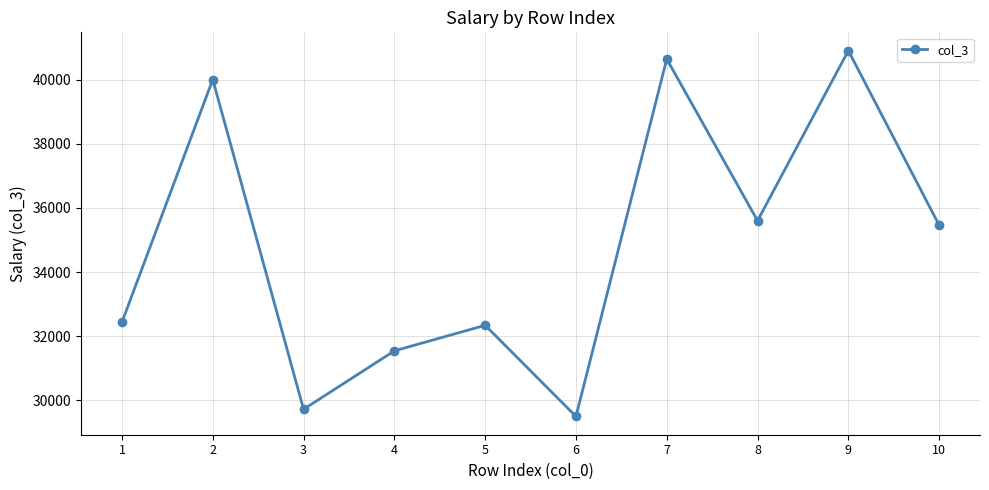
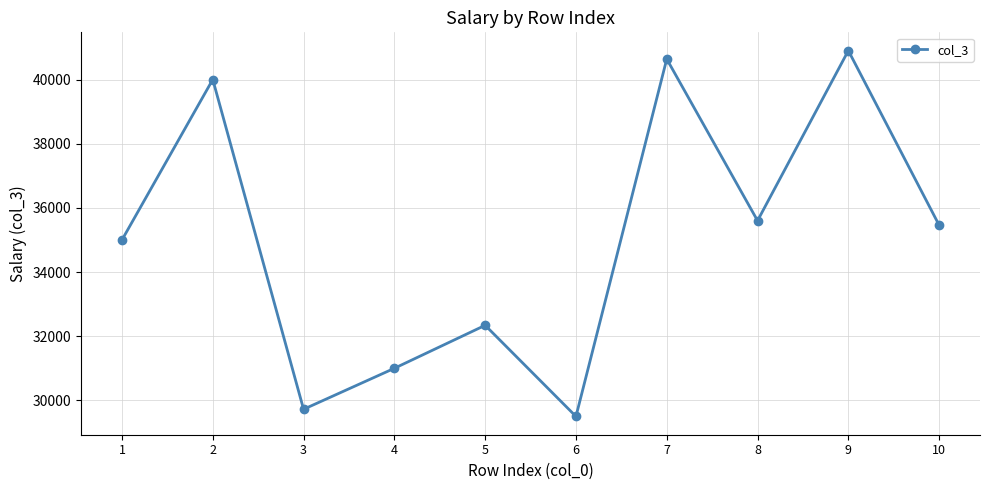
1: 32400 -> 35000
4: 31500 -> 31000
